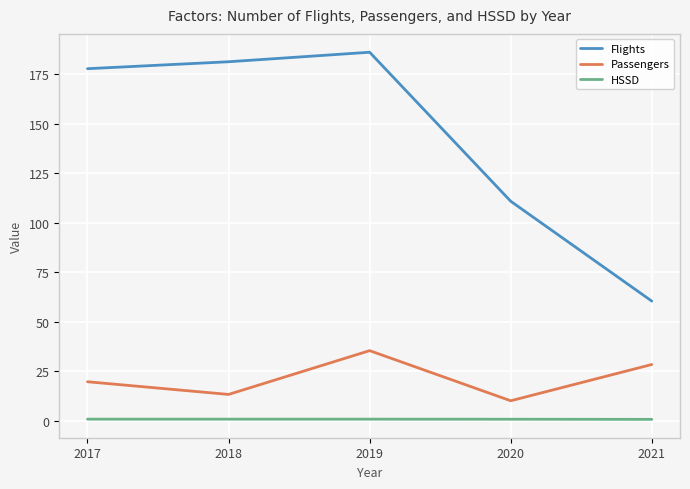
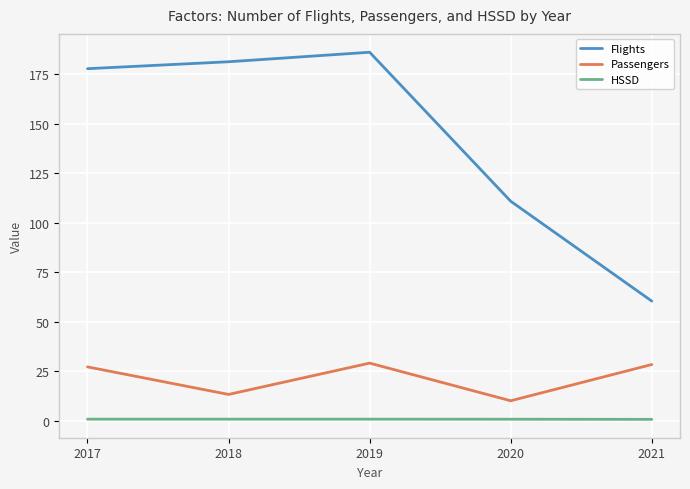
Passengers, 2017: 20 -> 27
Passengers, 2019: 35 -> 29
